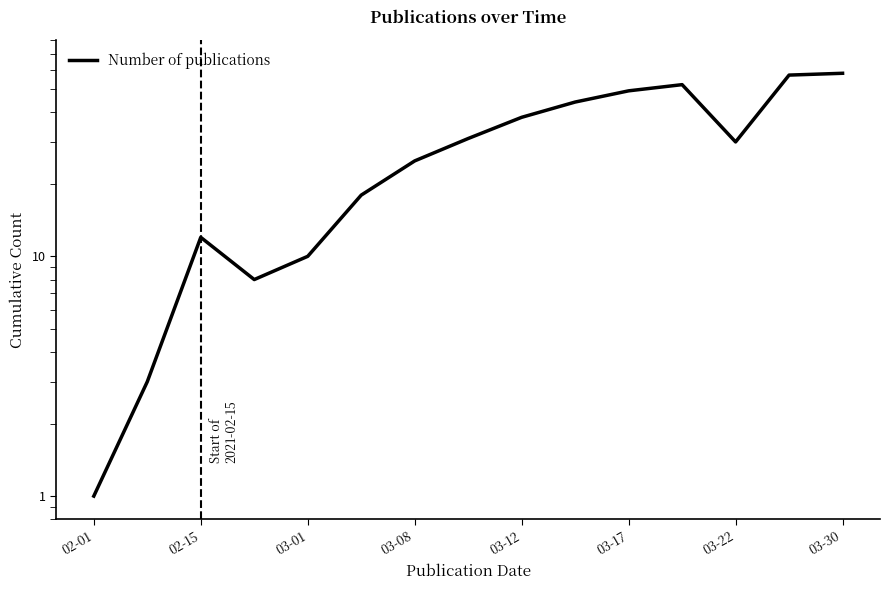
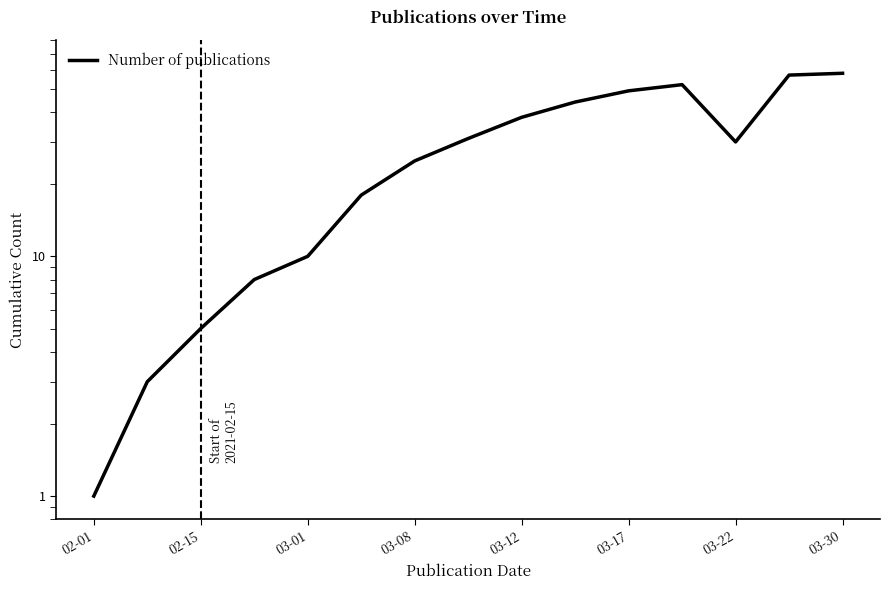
02-15: 12 -> 5
